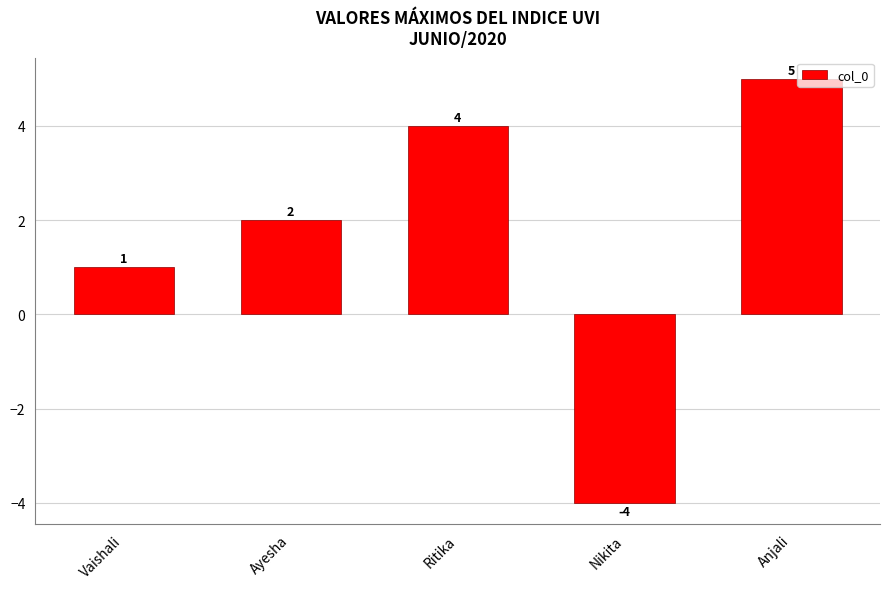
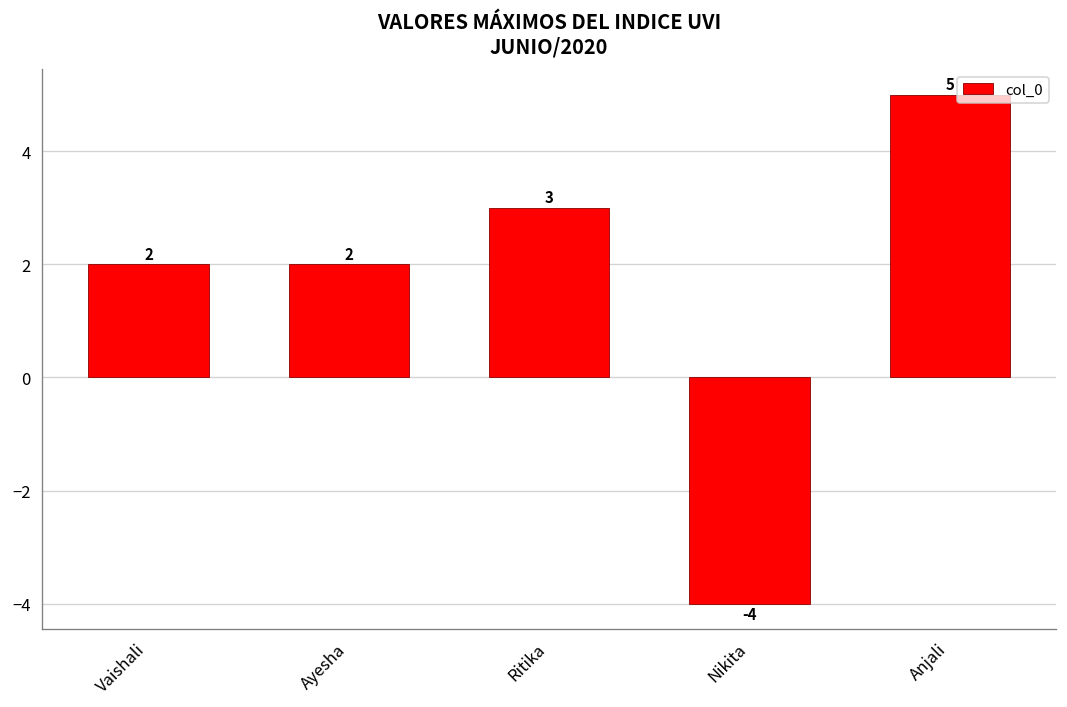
Vaishali: 1 -> 2
Ritika: 4 -> 3
